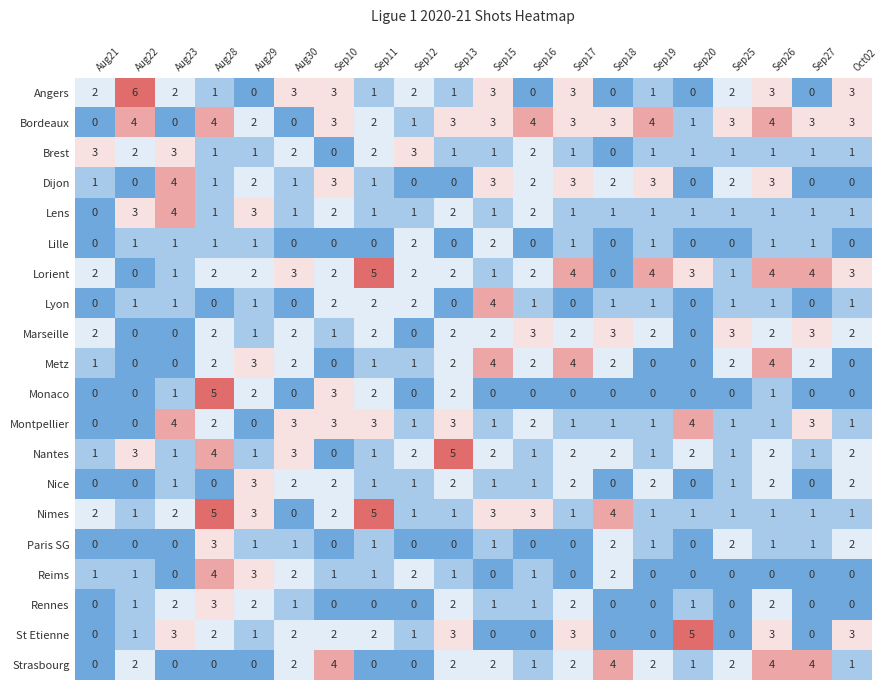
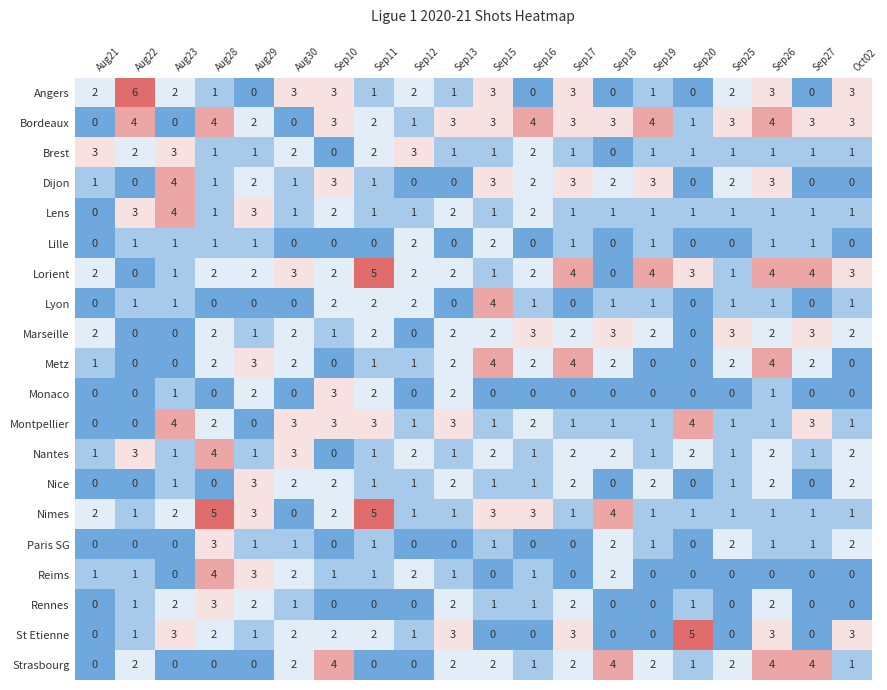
Lyon, Aug29: 1 -> 0
Monaco, Aug28: 5 -> 0
Nantes, Sep13: 5 -> 1
